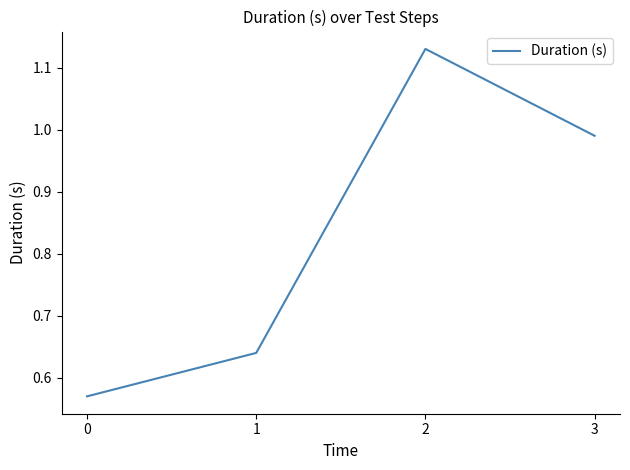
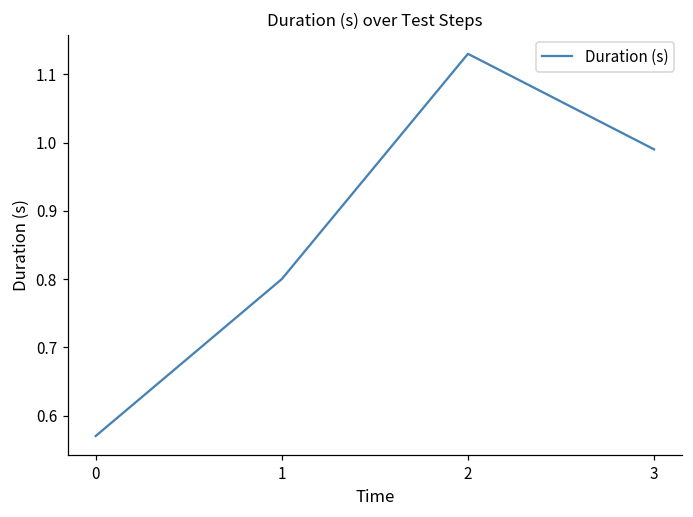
1: 0.64 -> 0.80
